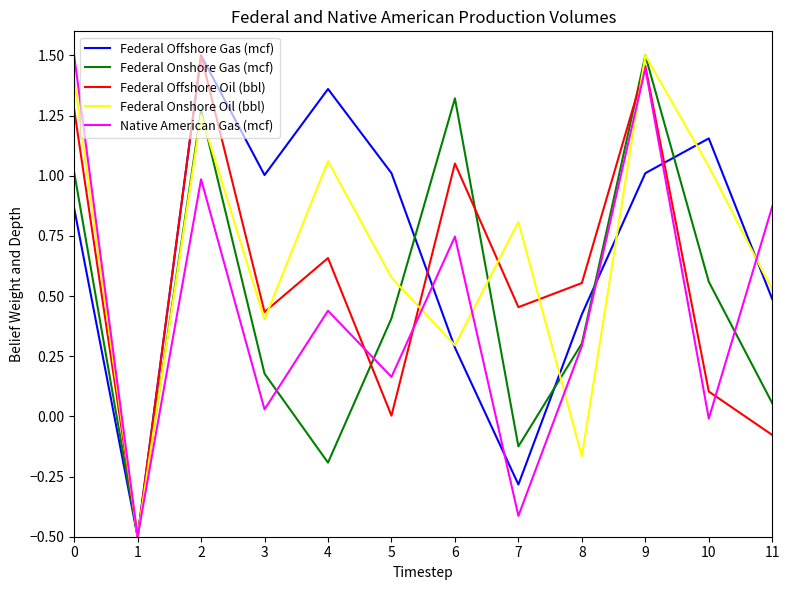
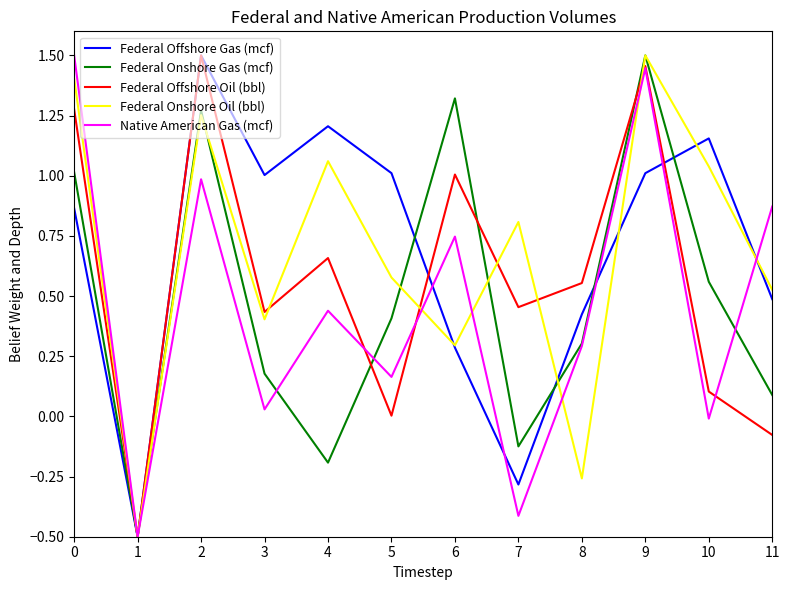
Federal Offshore Gas (mcf), 4: 1.36 -> 1.21
Federal Offshore Oil (bbl), 6: 1.05 -> 1.00
Federal Onshore Oil (bbl), 8: -0.17 -> -0.26
Federal Onshore Gas (mcf), 11: 0.05 -> 0.09
